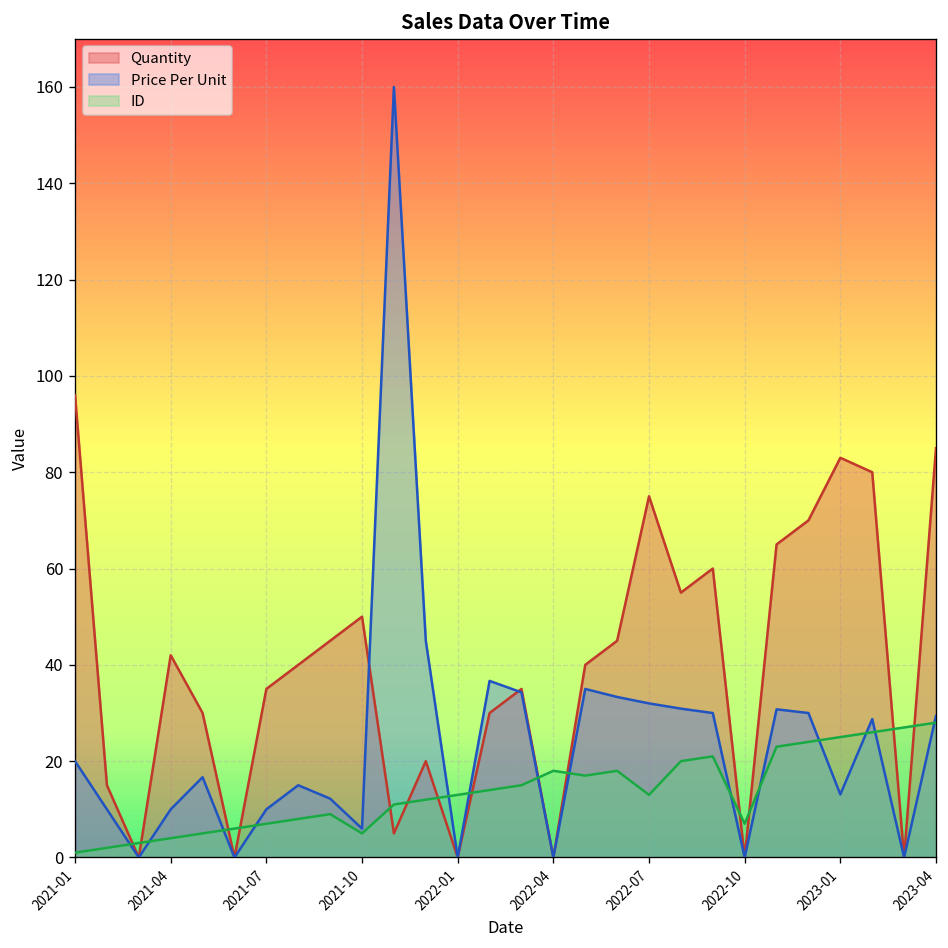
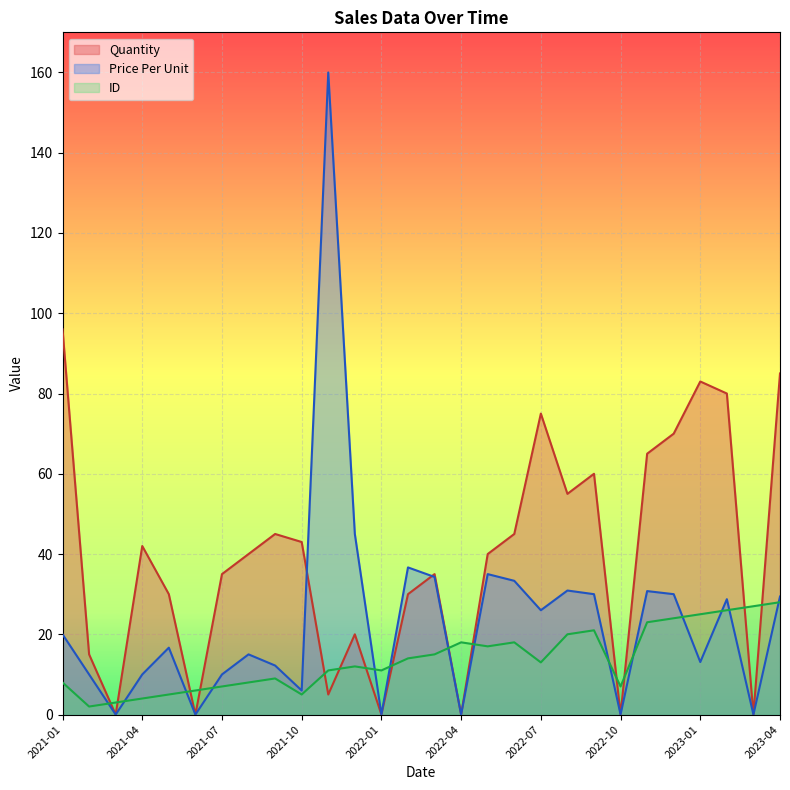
ID, 2021-01: 1 -> 8
Quantity, 2021-10: 50 -> 43
ID, 2022-01: 13 -> 11
Price Per Unit, 2022-07: 32 -> 26
